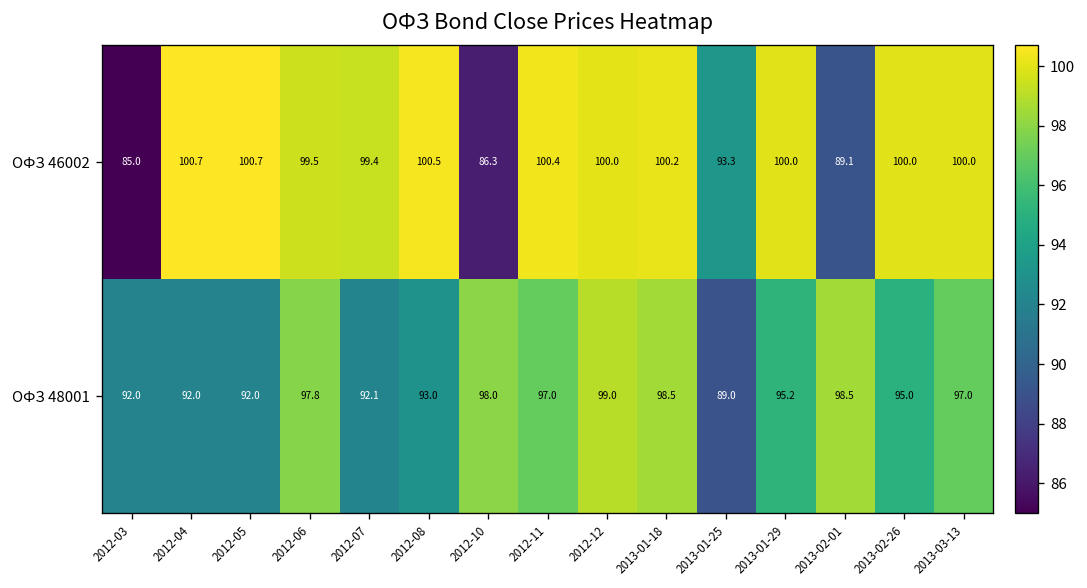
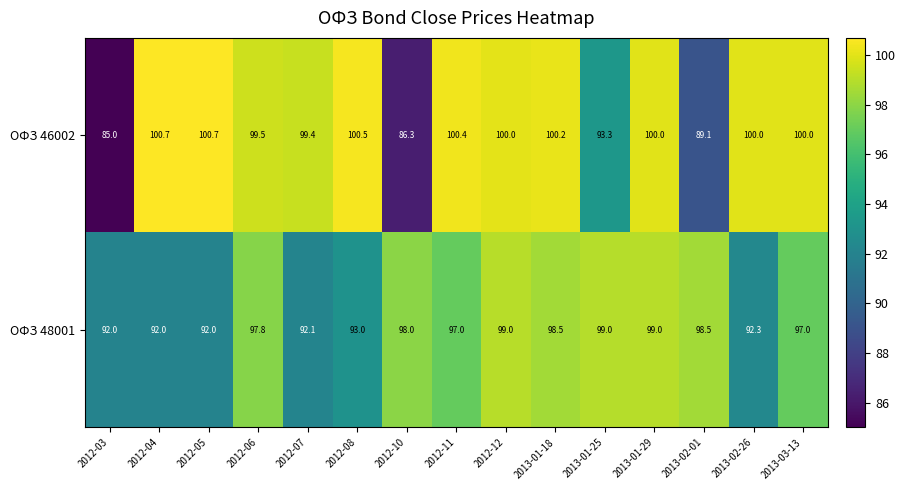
ОФЗ 48001, 2013-01-25: 89.0 -> 99.0
ОФЗ 48001, 2013-01-29: 95.2 -> 99.0
ОФЗ 48001, 2013-02-26: 95.0 -> 92.3
